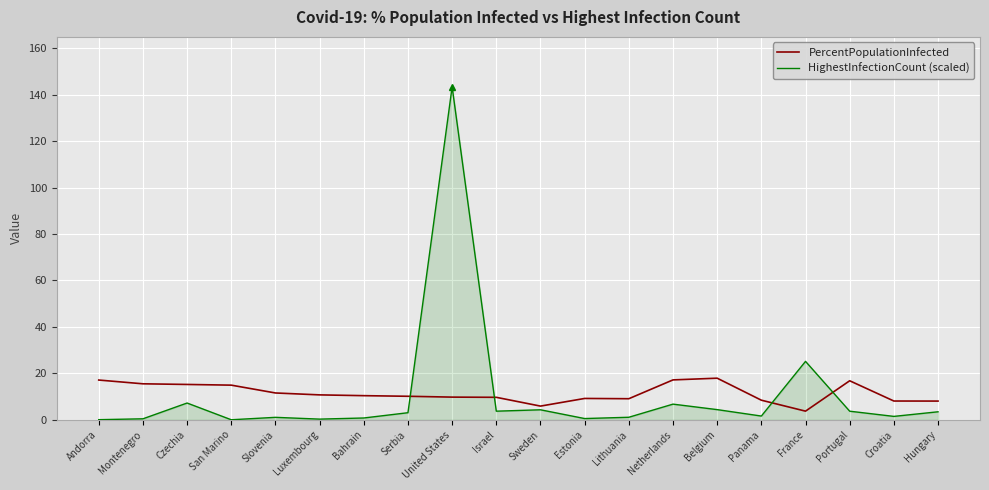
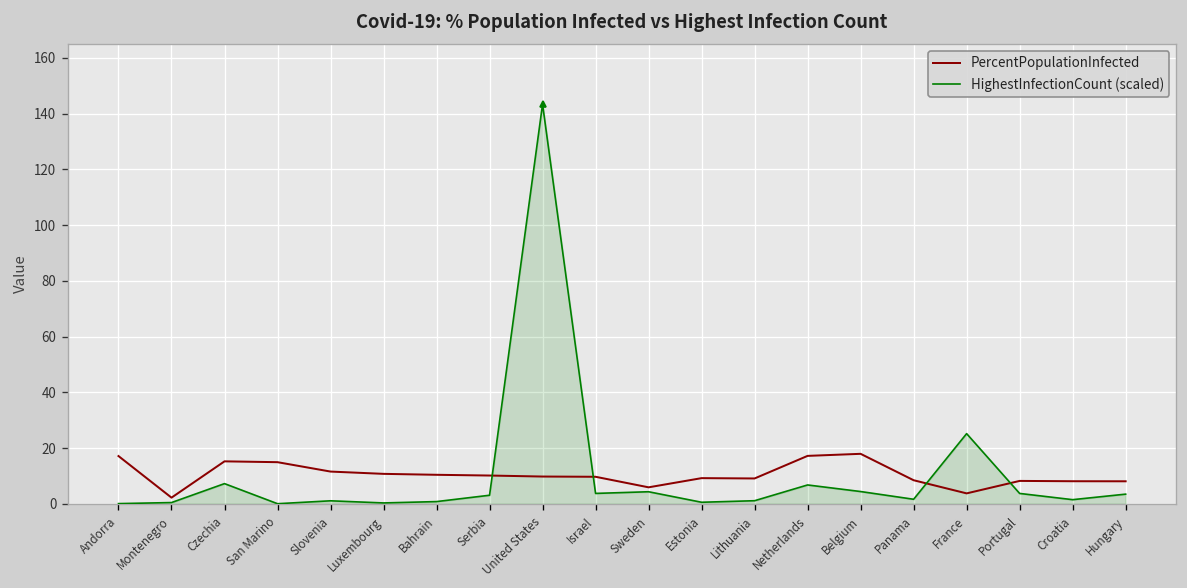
PercentPopulationInfected, Montenegro: 16 -> 2
PercentPopulationInfected, Portugal: 17 -> 8
